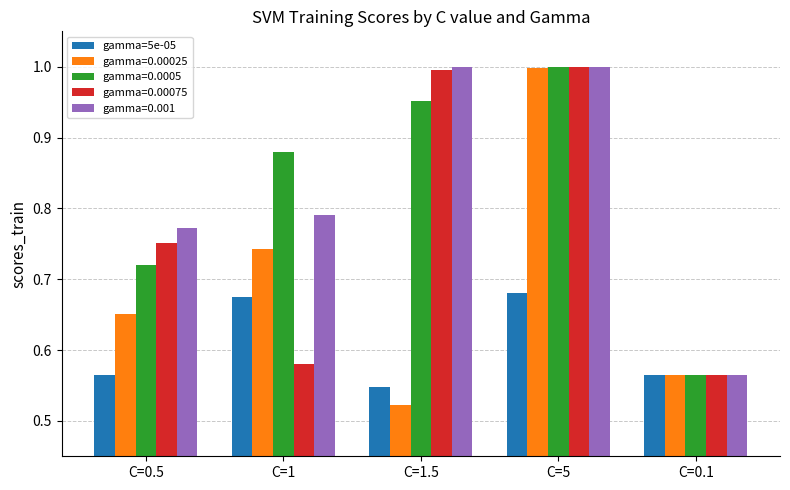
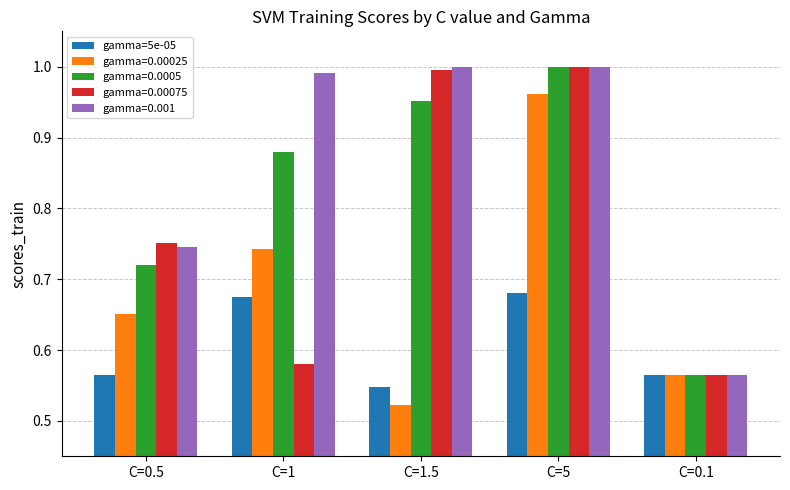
gamma=0.001, C=0.5: 0.77 -> 0.75
gamma=0.001, C=1: 0.79 -> 0.99
gamma=0.00025, C=5: 1.00 -> 0.96
